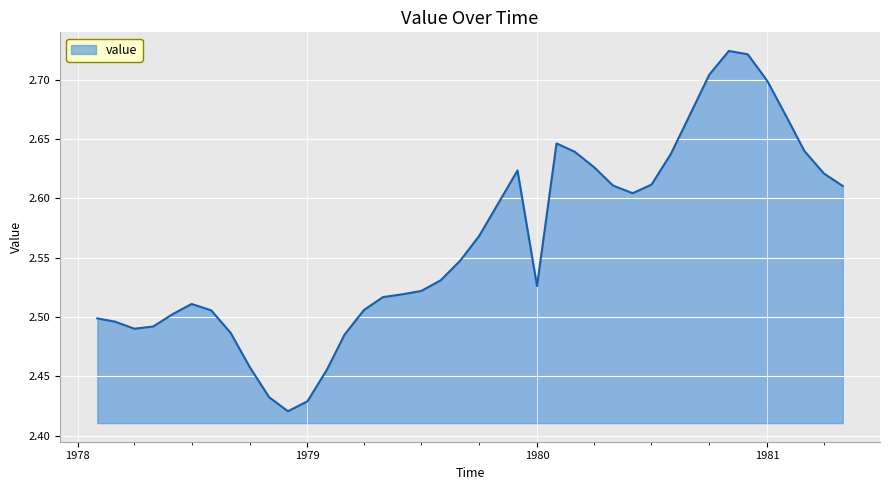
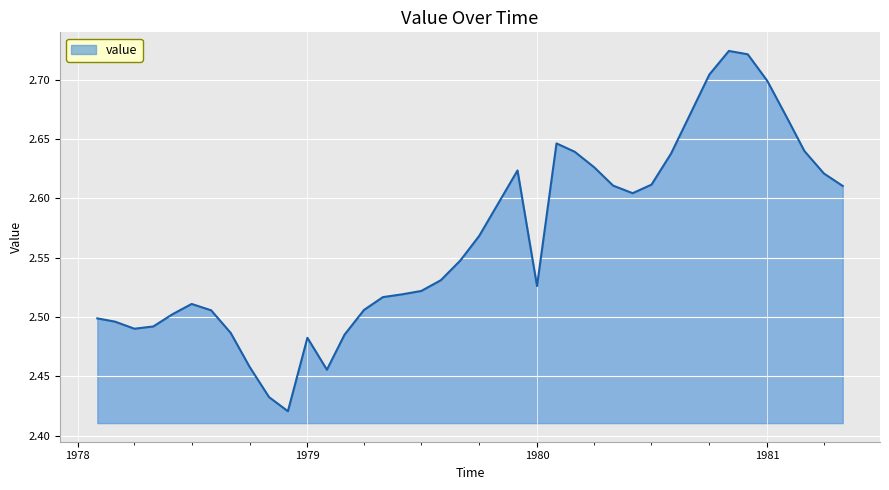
1979: 2.429 -> 2.483
